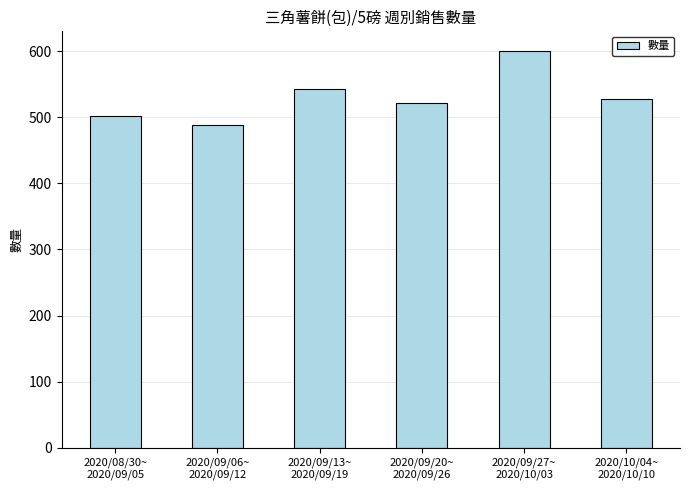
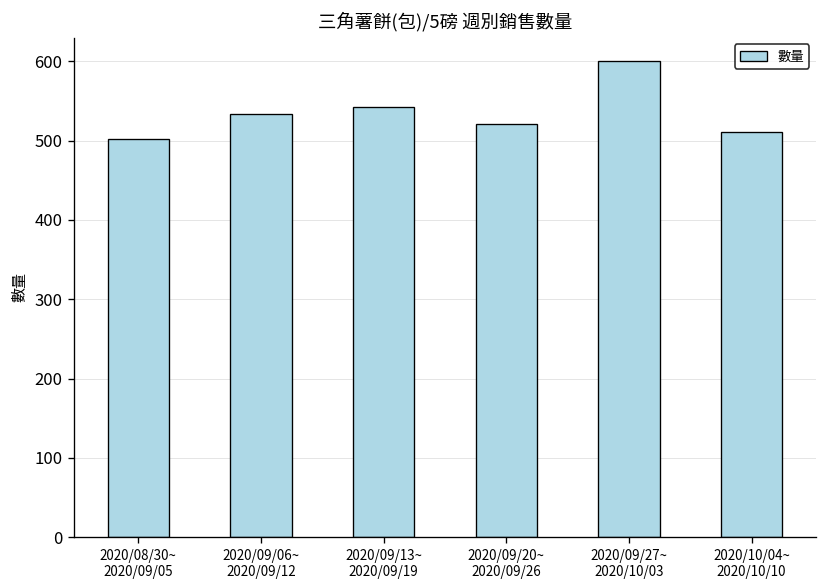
2020/09/06~ 2020/09/12: 490 -> 530
2020/10/04~ 2020/10/10: 530 -> 510
